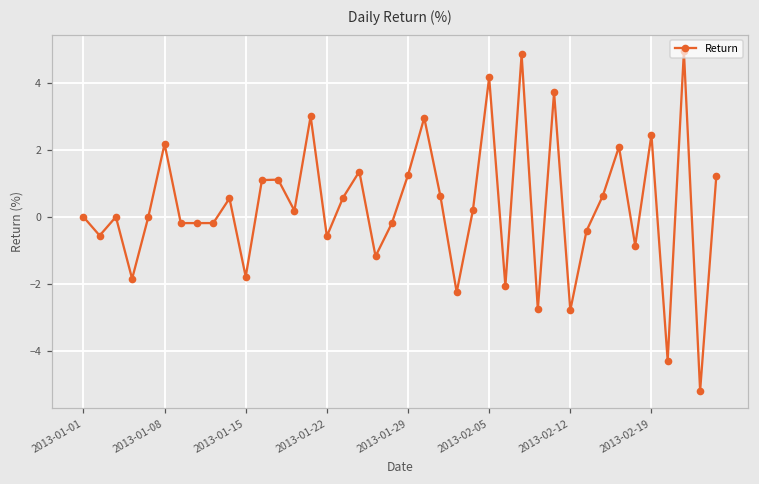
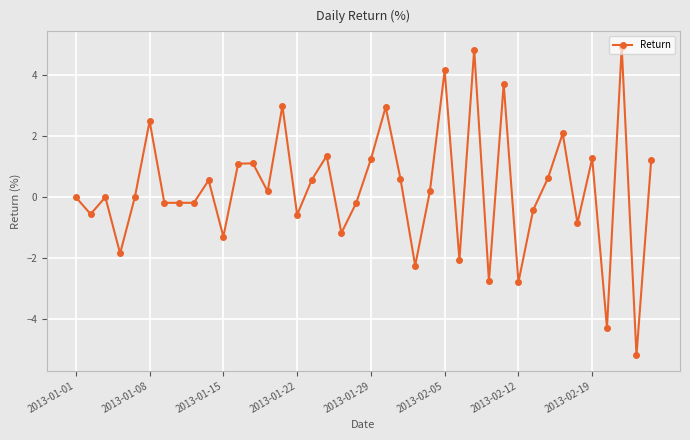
2013-01-08: 2.2 -> 2.5
2013-01-15: -1.8 -> -1.3
2013-02-19: 2.4 -> 1.3
